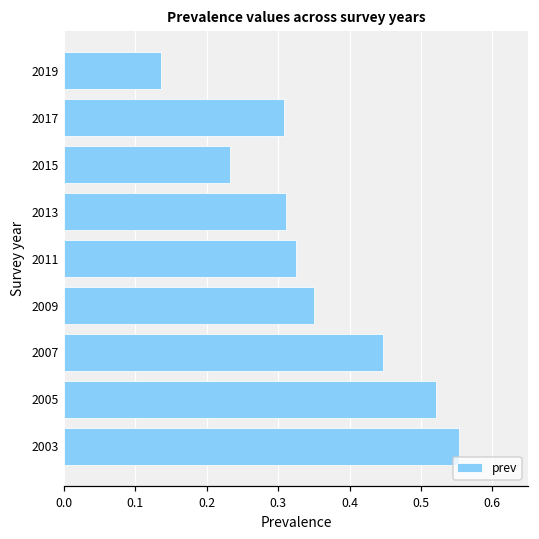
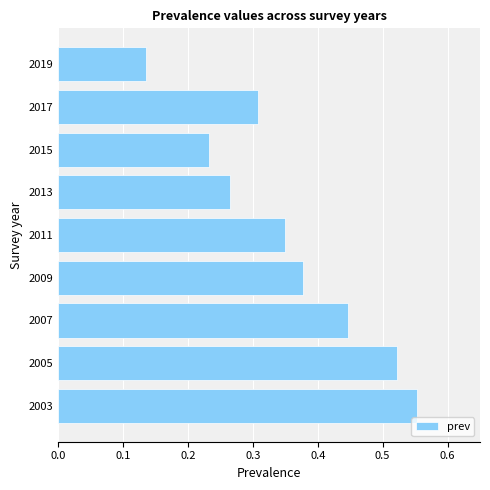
2013: 0.31 -> 0.26
2011: 0.33 -> 0.35
2009: 0.35 -> 0.38
